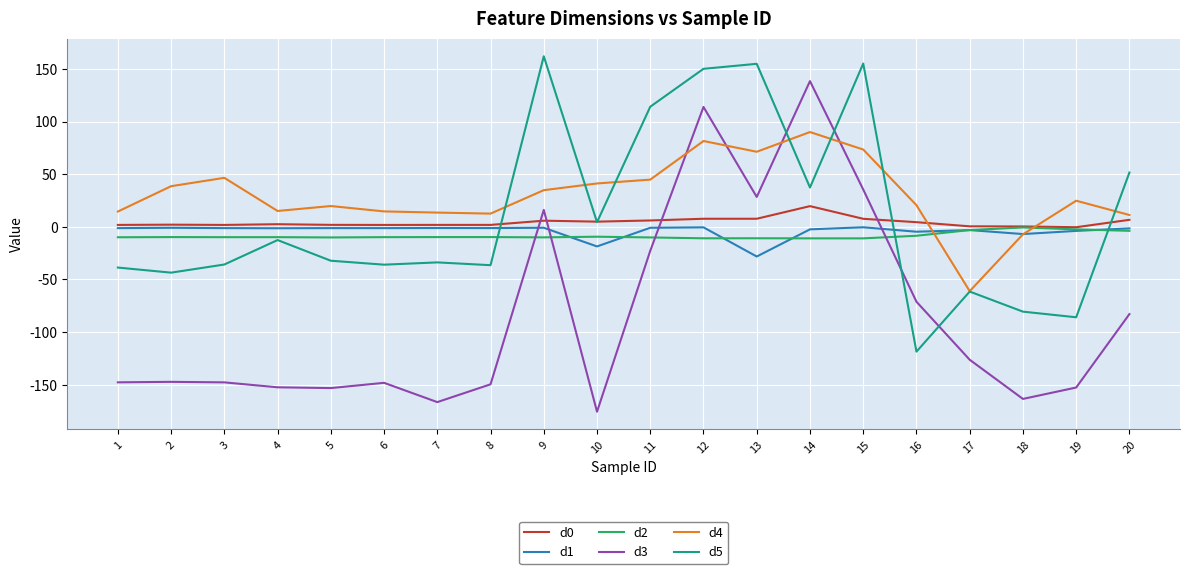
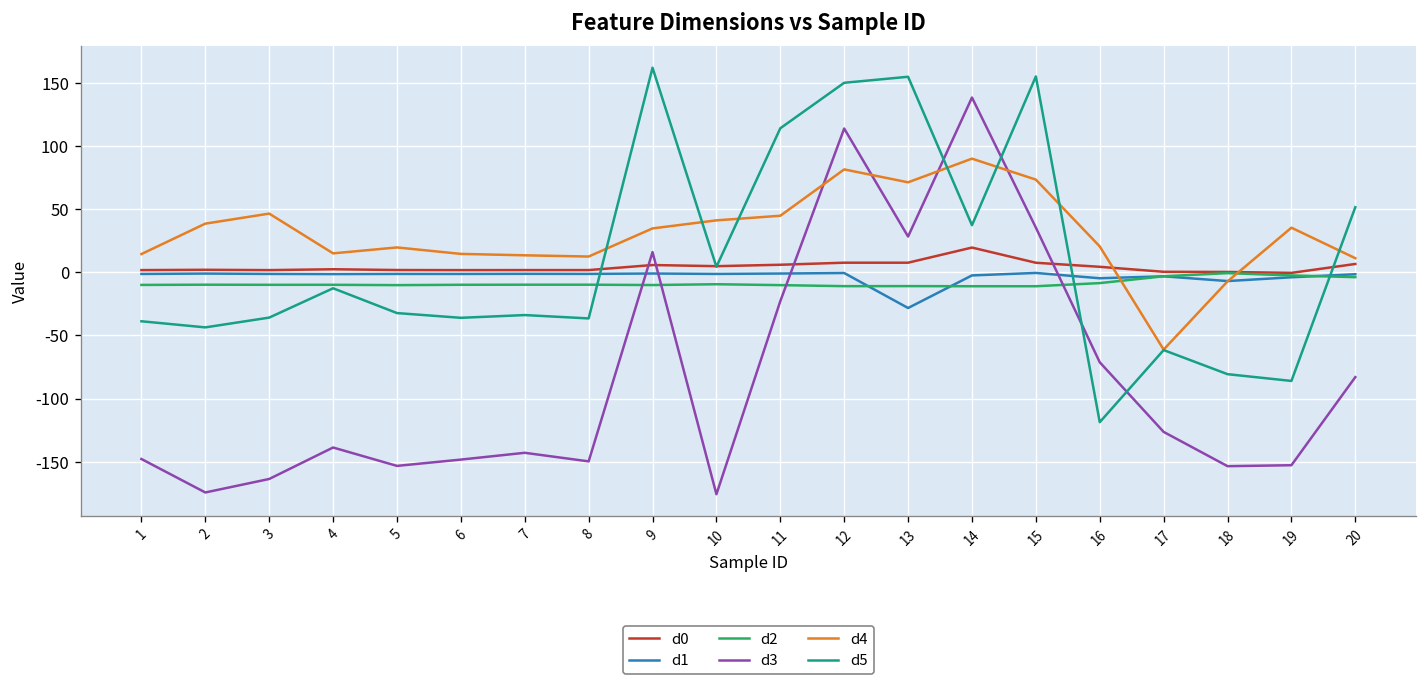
d3, 2: -147 -> -174
d3, 3: -148 -> -164
d3, 4: -153 -> -139
d3, 7: -167 -> -143
d1, 10: -19 -> -1
d3, 18: -164 -> -153
d4, 19: 25 -> 35
